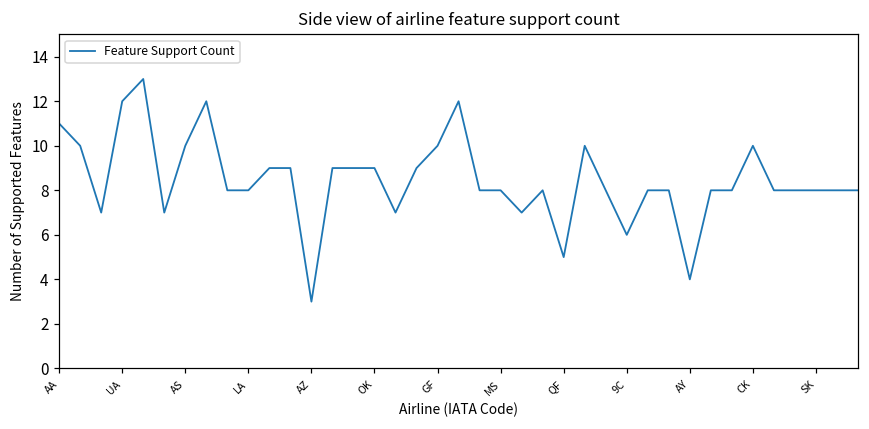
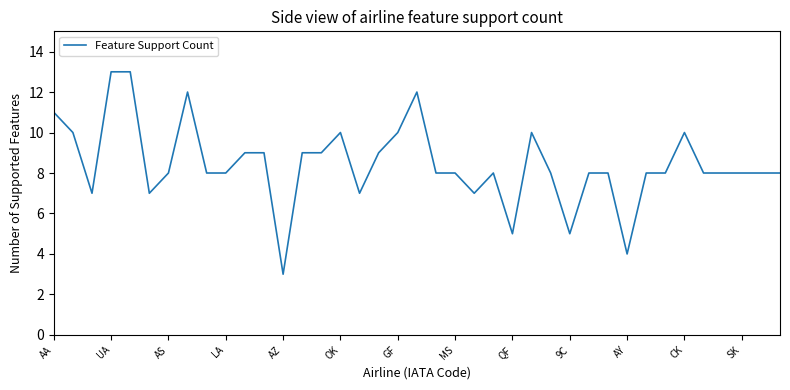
UA: 12 -> 13
AS: 10 -> 8
OK: 9 -> 10
9C: 6 -> 5
